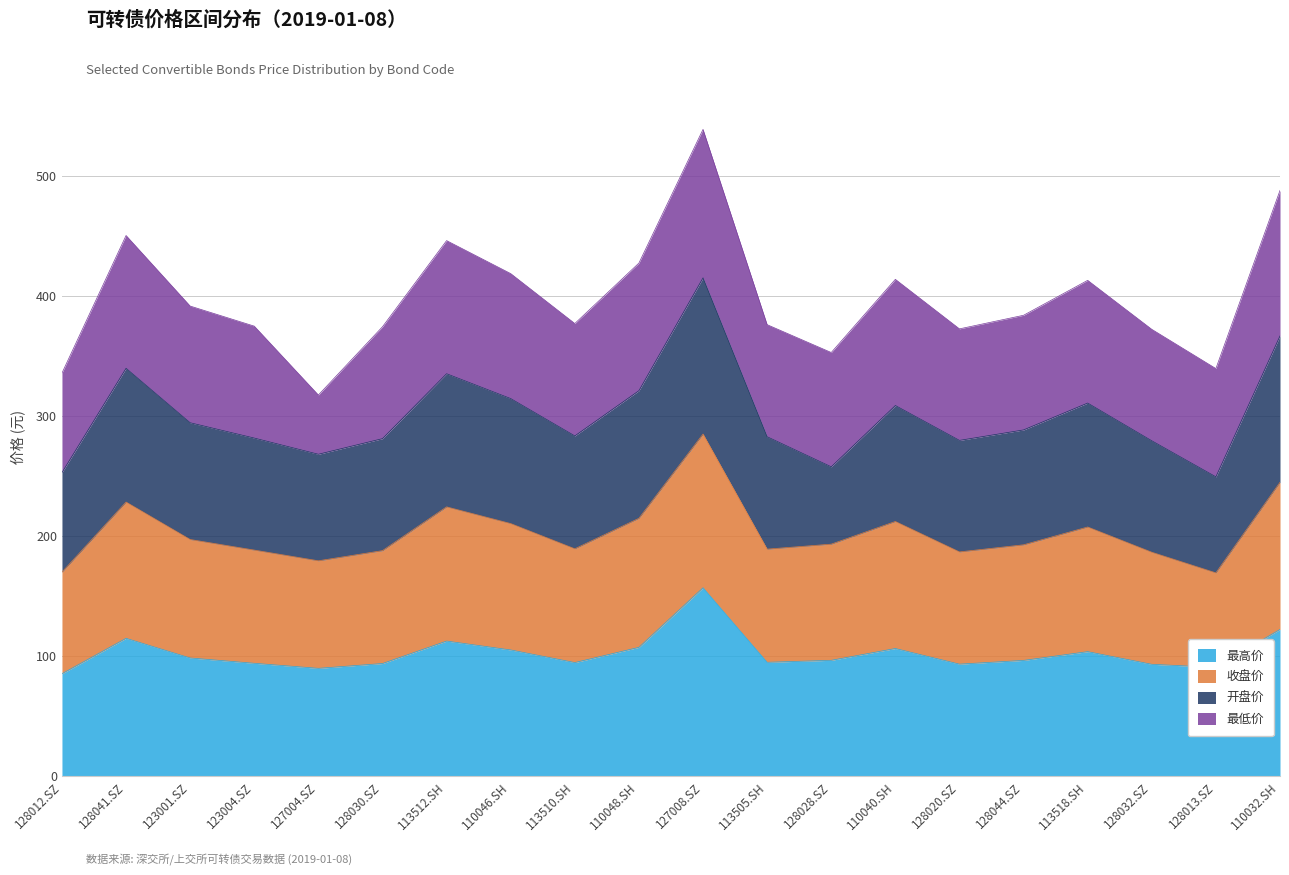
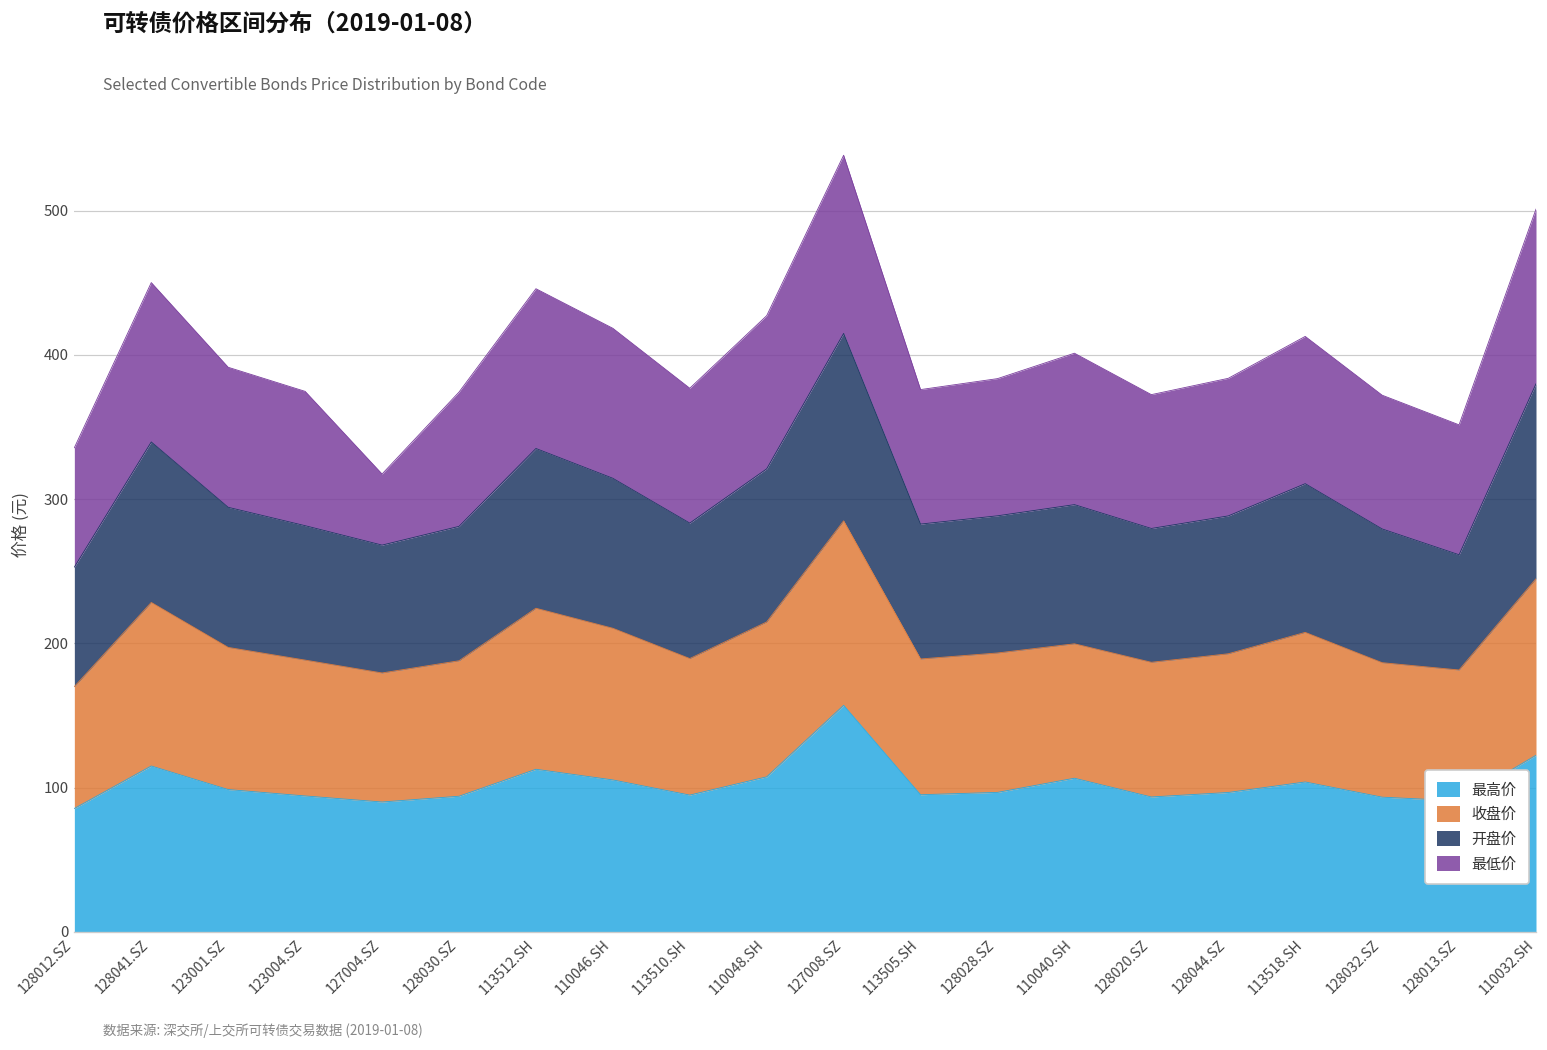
开盘价, 128028.SZ: 64 -> 95
收盘价, 110040.SH: 106 -> 93
收盘价, 128013.SZ: 79 -> 91
开盘价, 110032.SH: 122 -> 135
